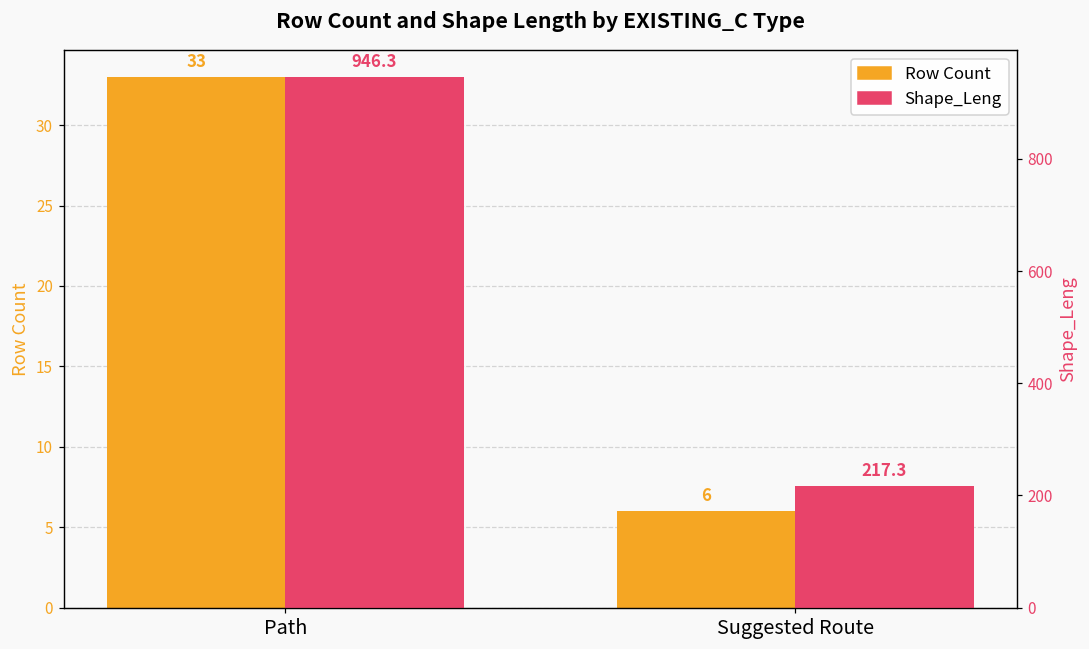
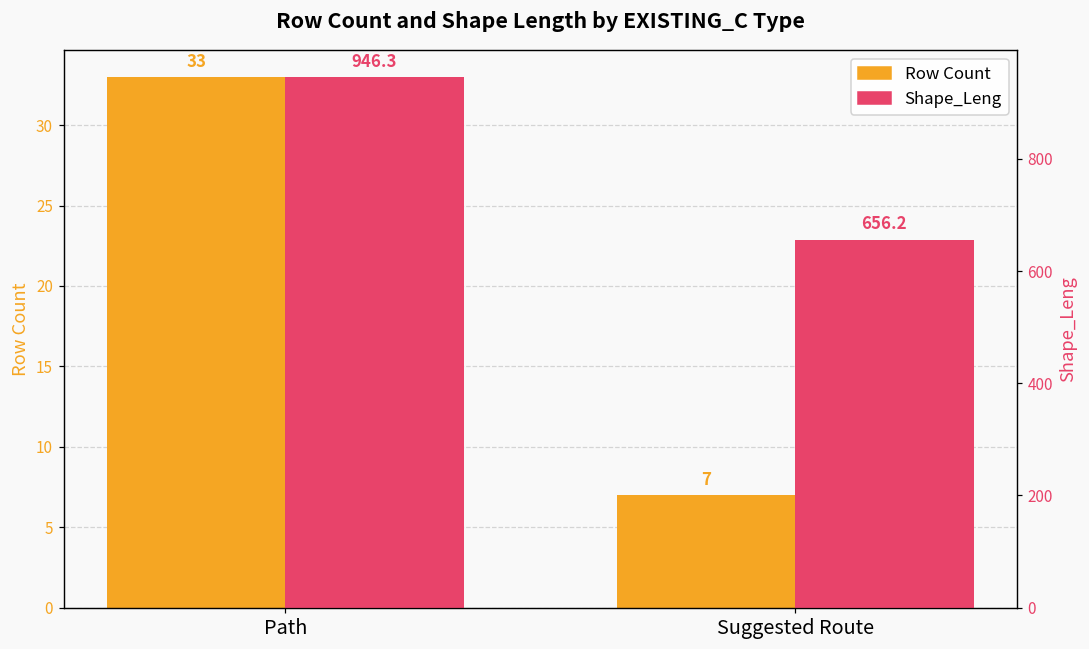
Row Count, Suggested Route: 6 -> 7
Shape_Leng, Suggested Route: 217.3 -> 656.2
